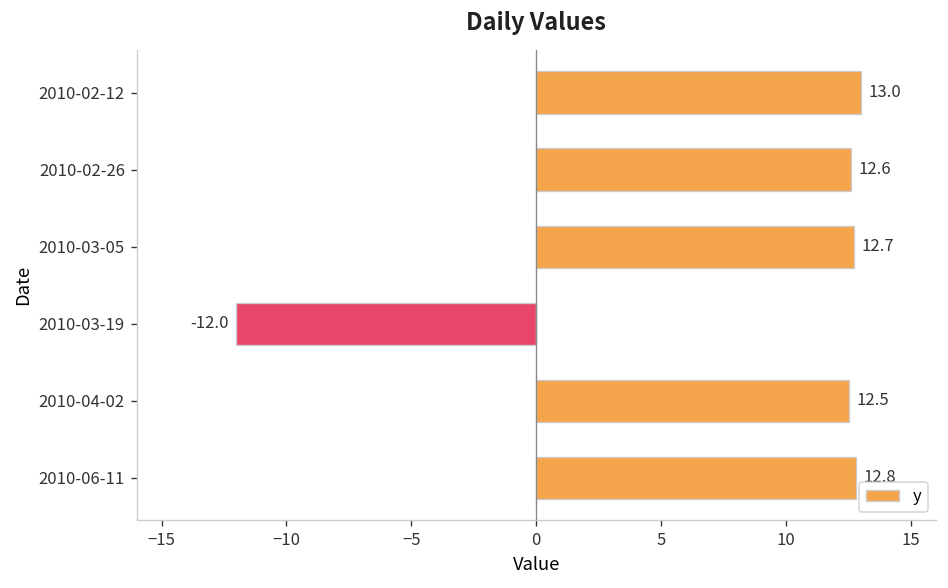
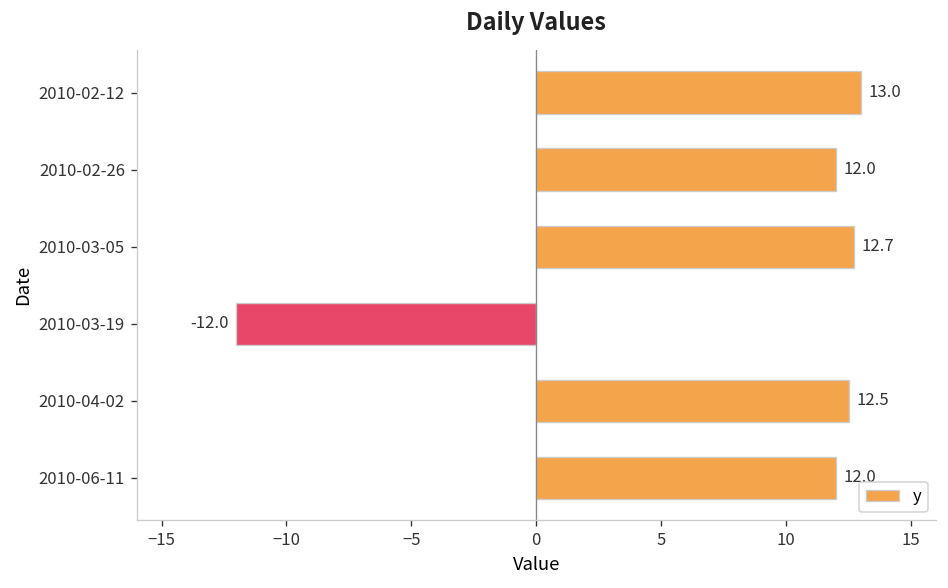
2010-02-26: 12.6 -> 12.0
2010-06-11: 12.8 -> 12.0
